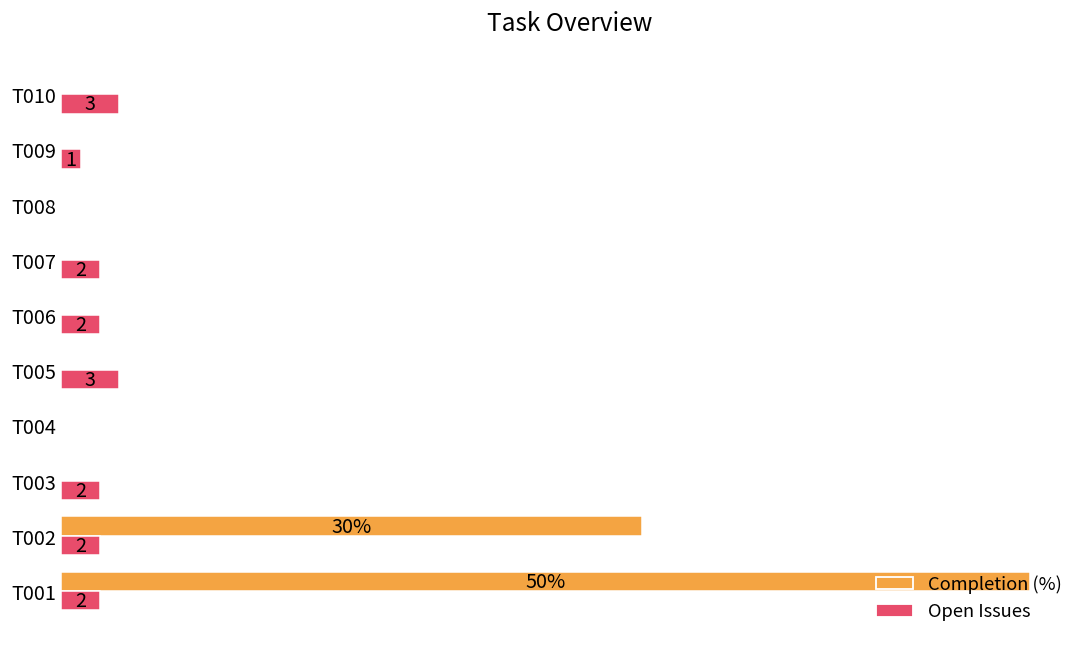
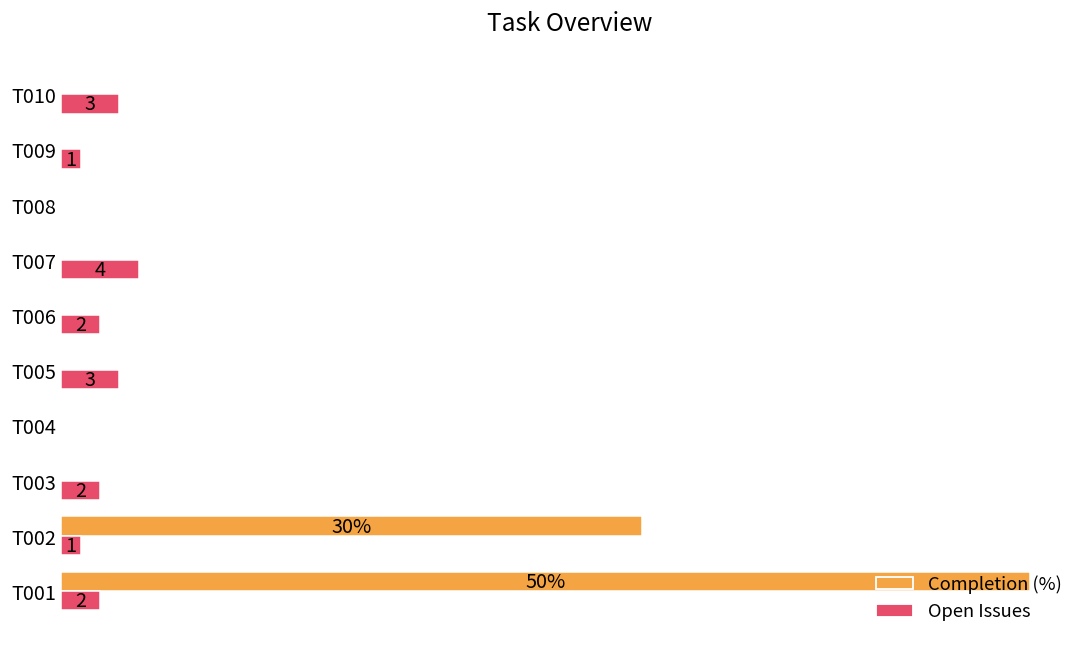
Open Issues, T007: 2 -> 4
Open Issues, T002: 2 -> 1
